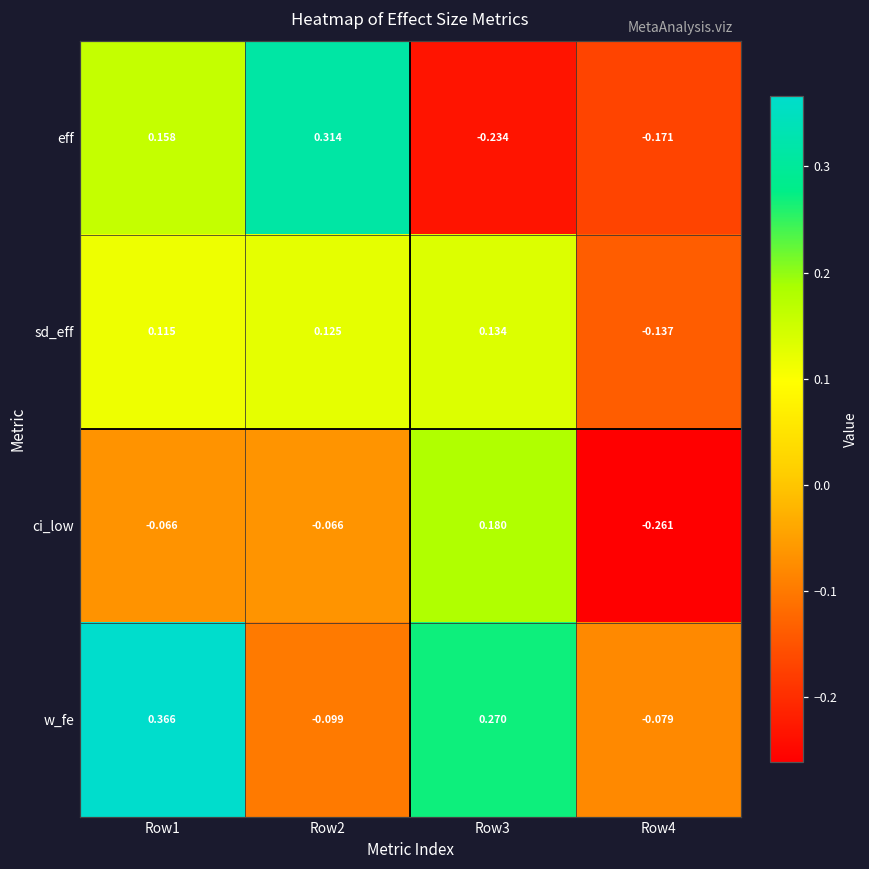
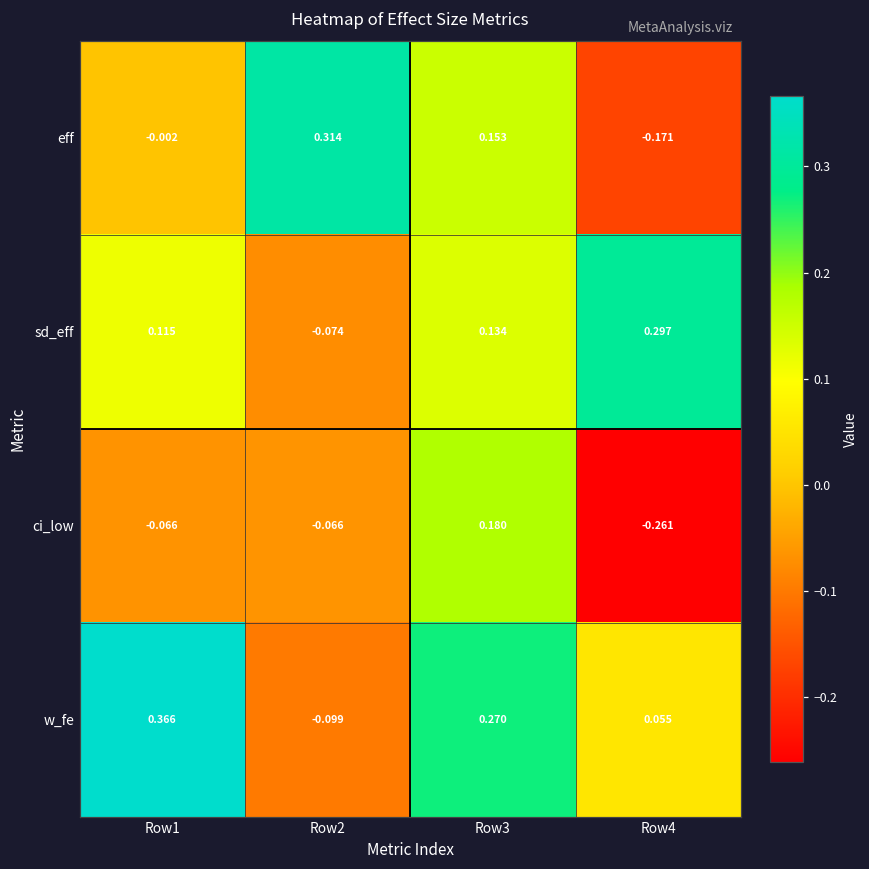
eff, Row1: 0.158 -> -0.002
eff, Row3: -0.234 -> 0.153
sd_eff, Row2: 0.125 -> -0.074
sd_eff, Row4: -0.137 -> 0.297
w_fe, Row4: -0.079 -> 0.055
